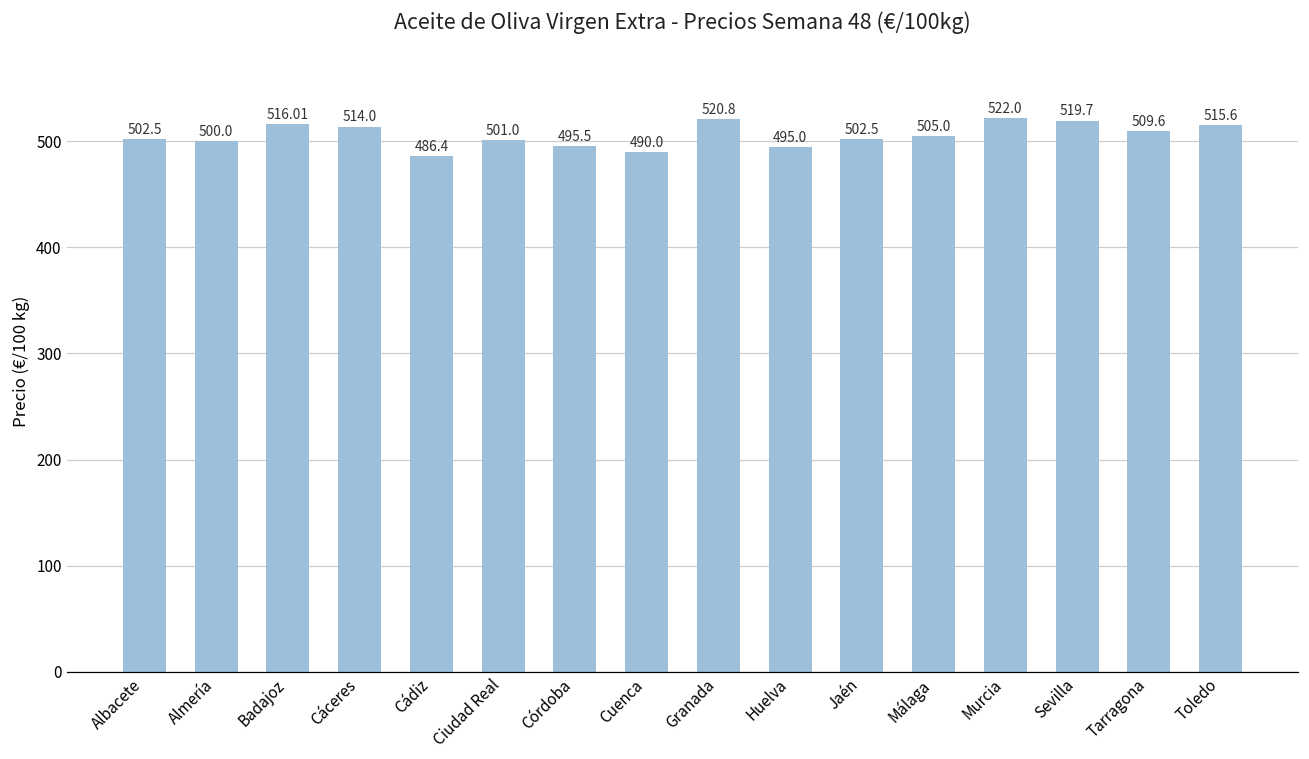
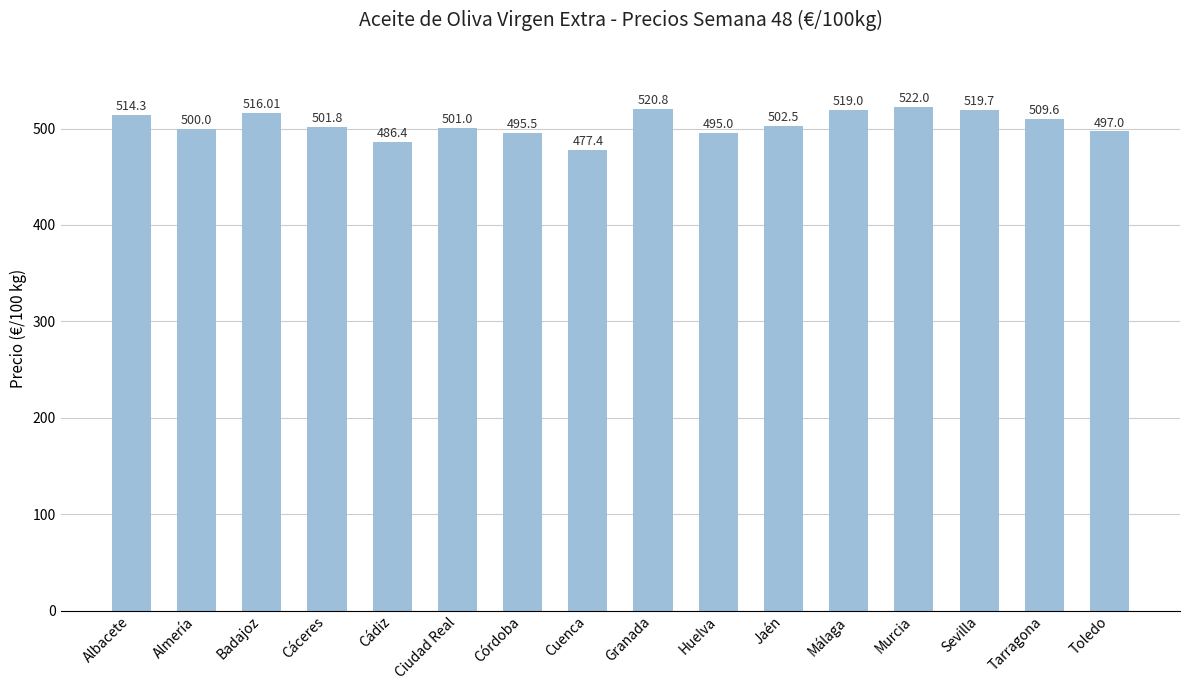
Albacete: 502.5 -> 514.3
Cáceres: 514.0 -> 501.8
Cuenca: 490.0 -> 477.4
Málaga: 505.0 -> 519.0
Toledo: 515.6 -> 497.0
